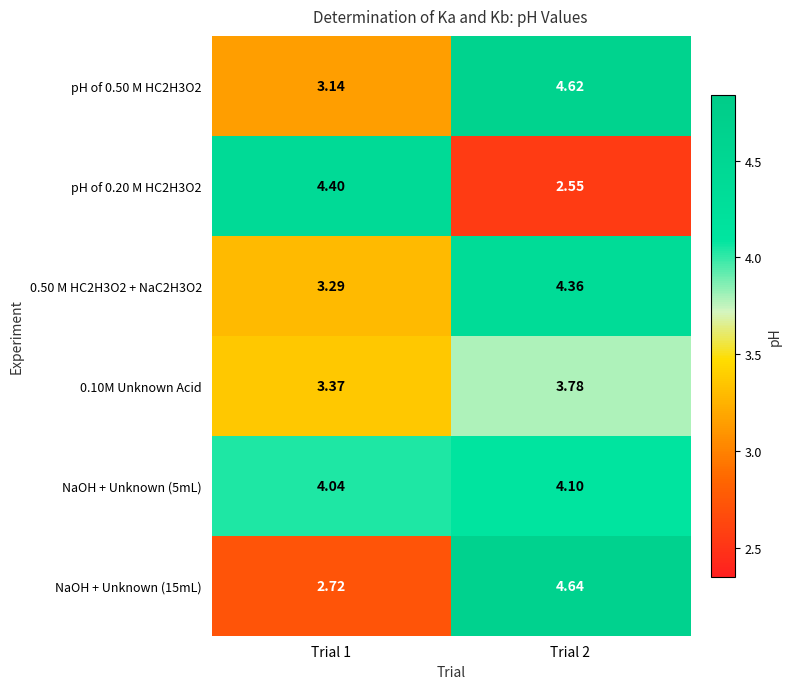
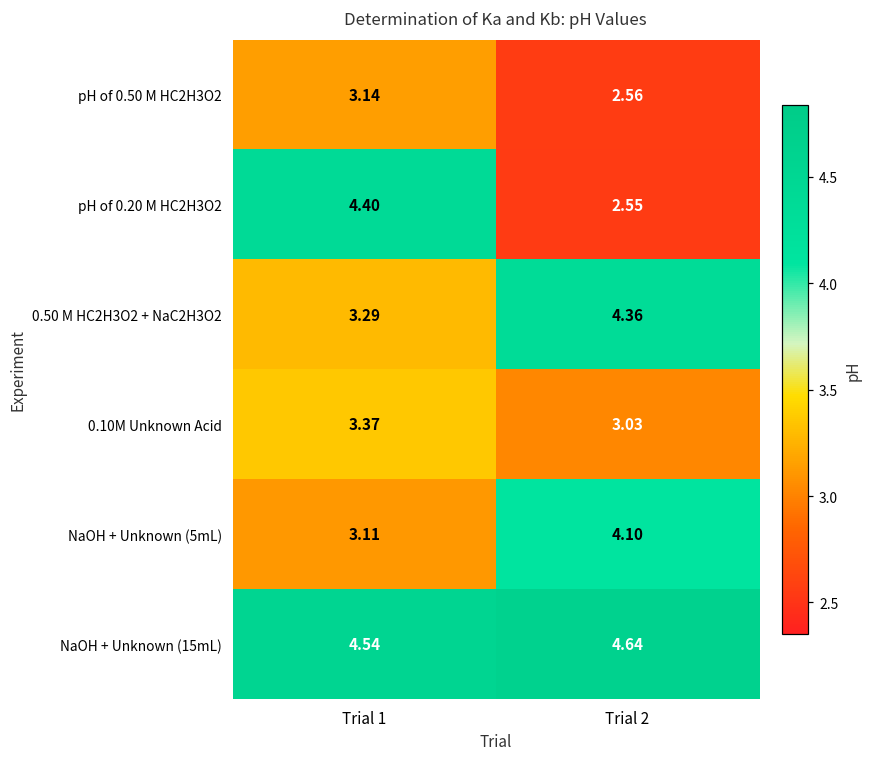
pH of 0.50 M HC2H3O2, Trial 2: 4.62 -> 2.56
0.10M Unknown Acid, Trial 2: 3.78 -> 3.03
NaOH + Unknown (5mL), Trial 1: 4.04 -> 3.11
NaOH + Unknown (15mL), Trial 1: 2.72 -> 4.54
